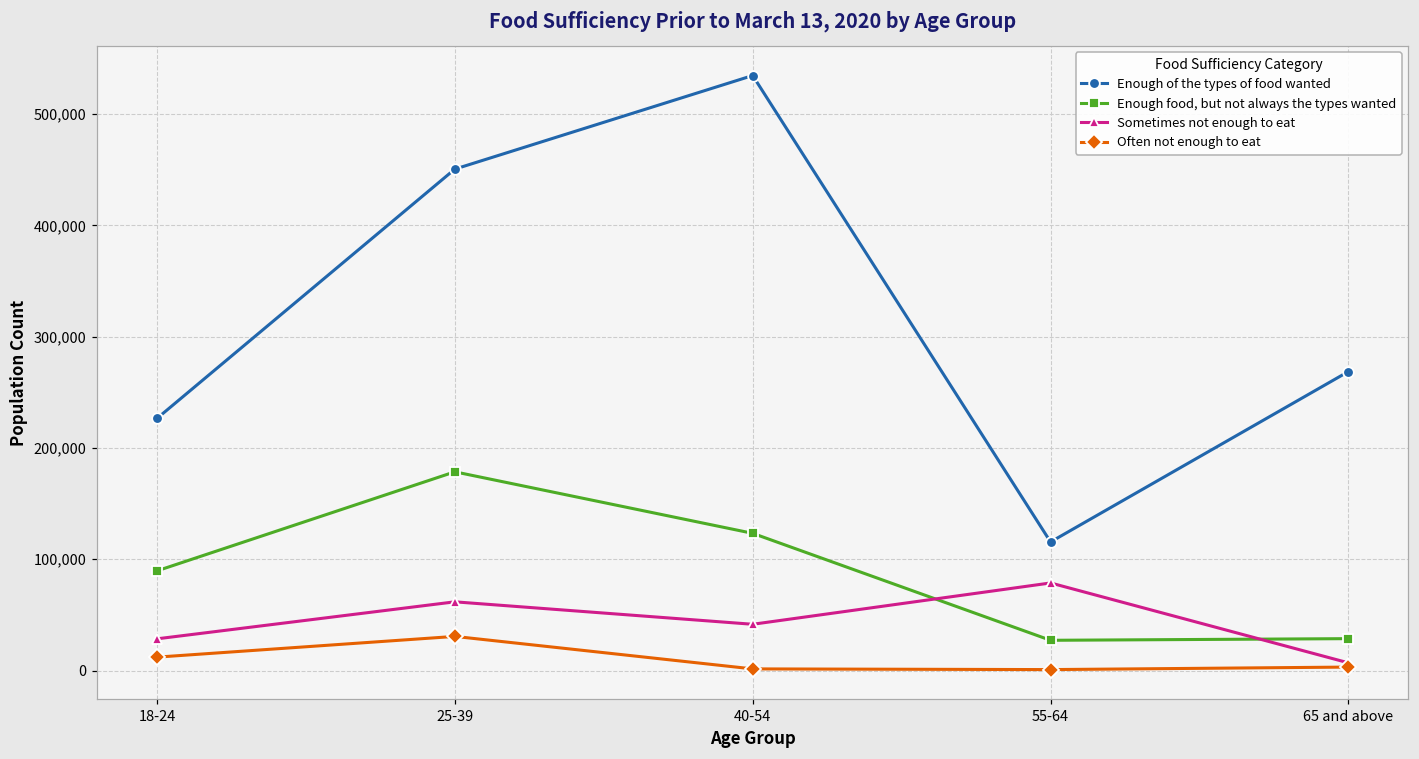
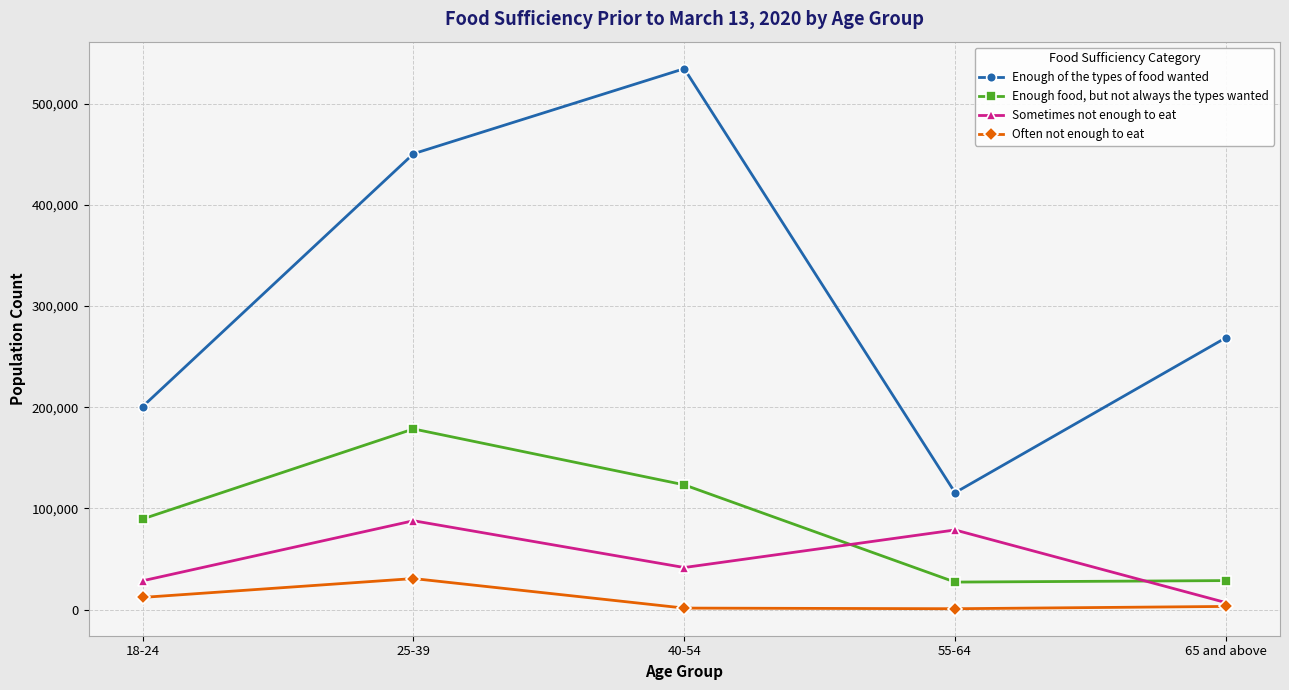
Enough of the types of food wanted, 18-24: 227,000 -> 201,000
Sometimes not enough to eat, 25-39: 62,000 -> 88,000
